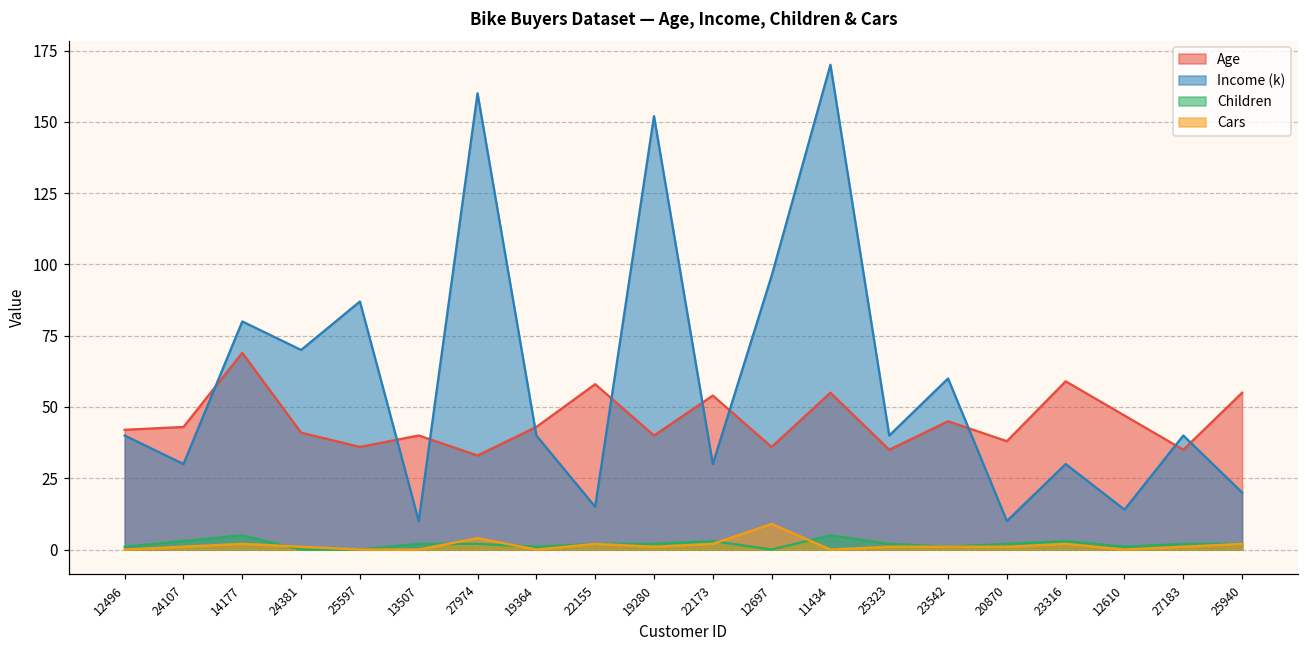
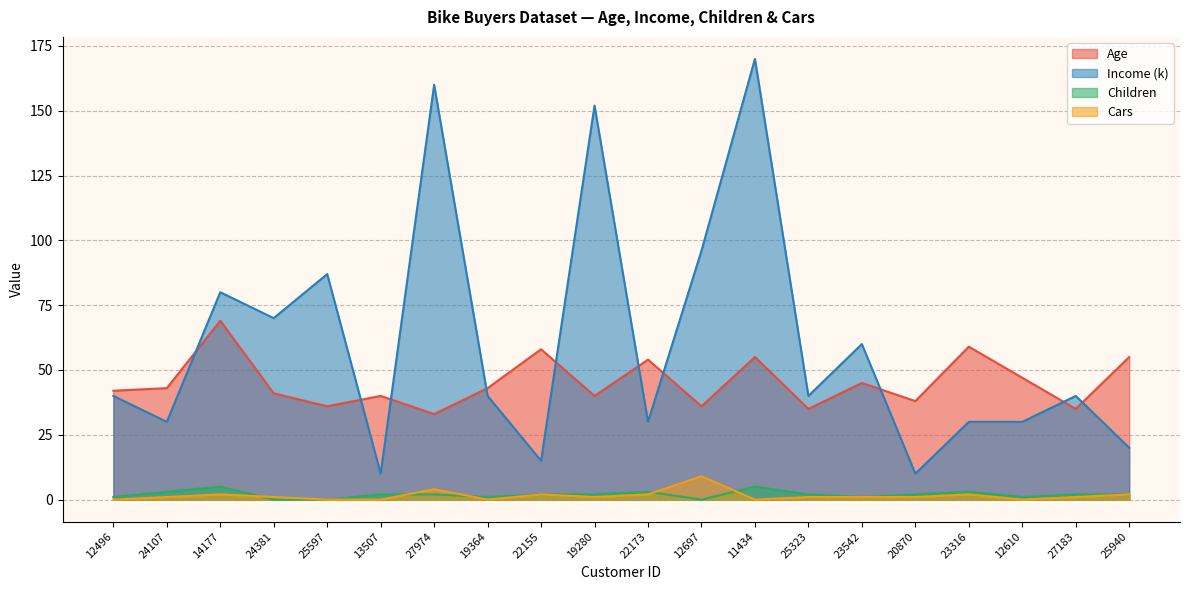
Income (k), 12610: 14 -> 30
